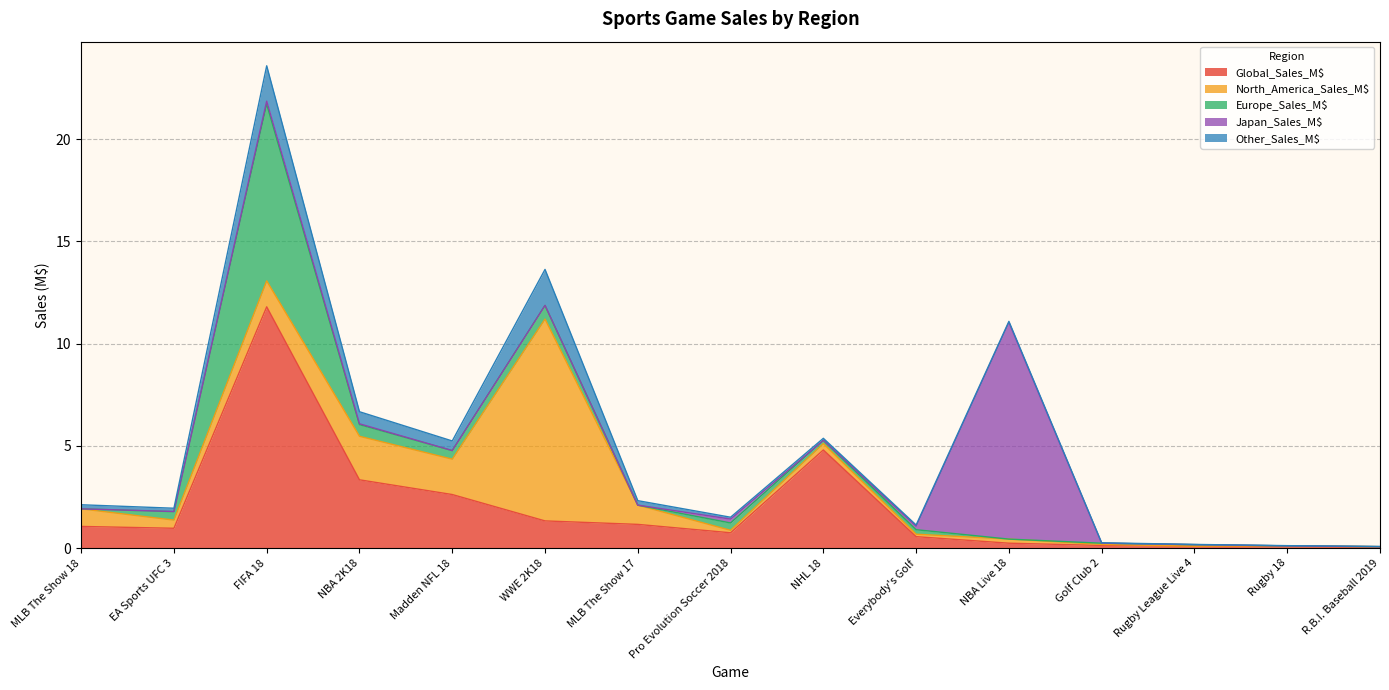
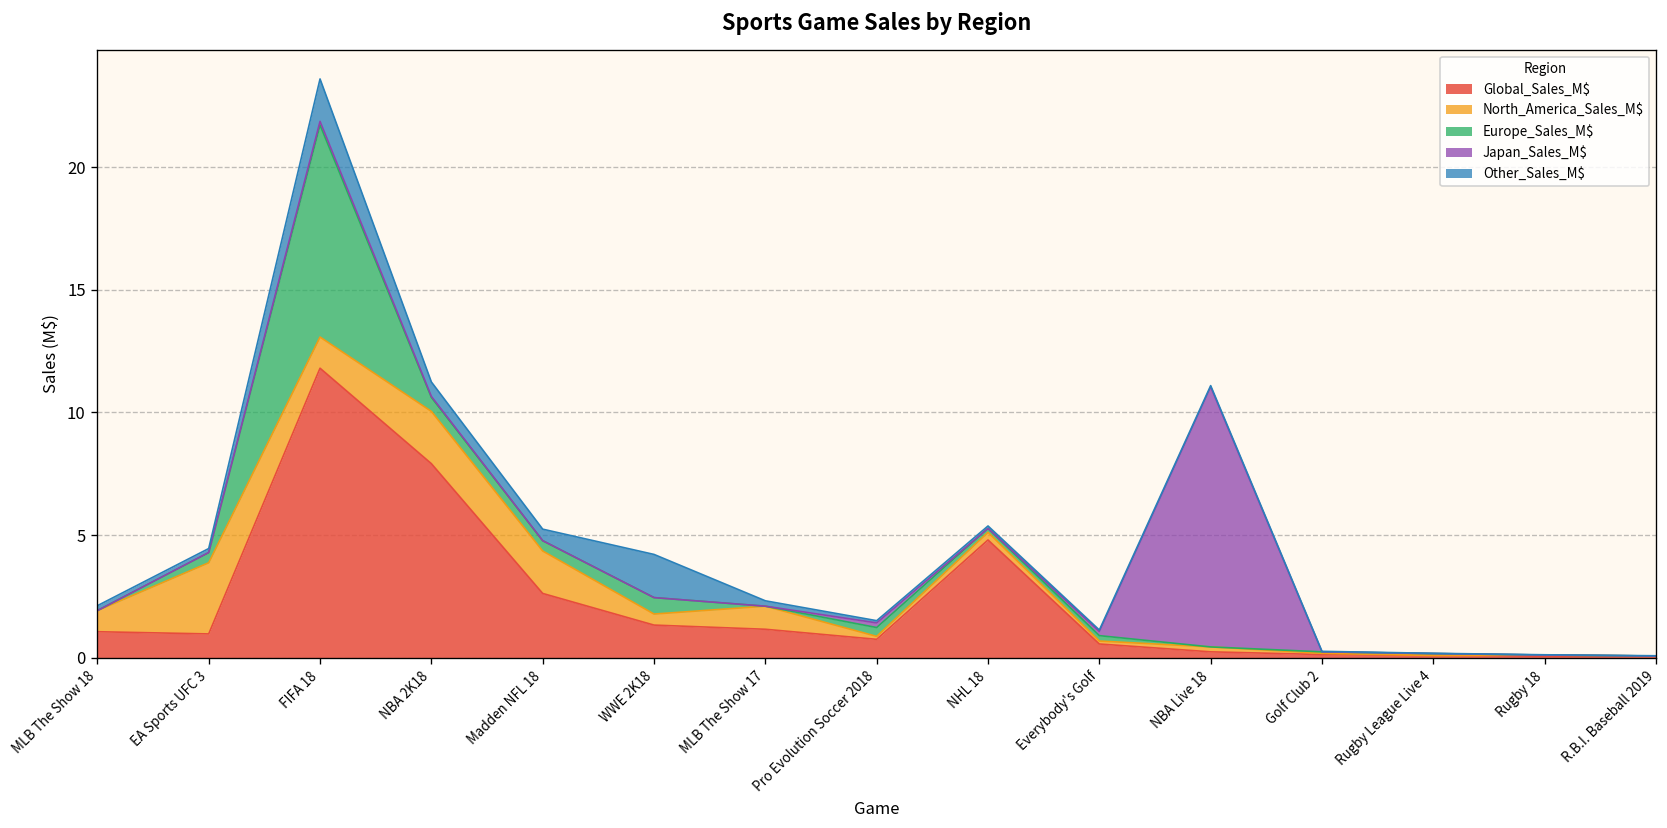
North_America_Sales_M$, EA Sports UFC 3: 0.4 -> 2.9
Global_Sales_M$, NBA 2K18: 3.3 -> 7.9
North_America_Sales_M$, WWE 2K18: 9.9 -> 0.4
